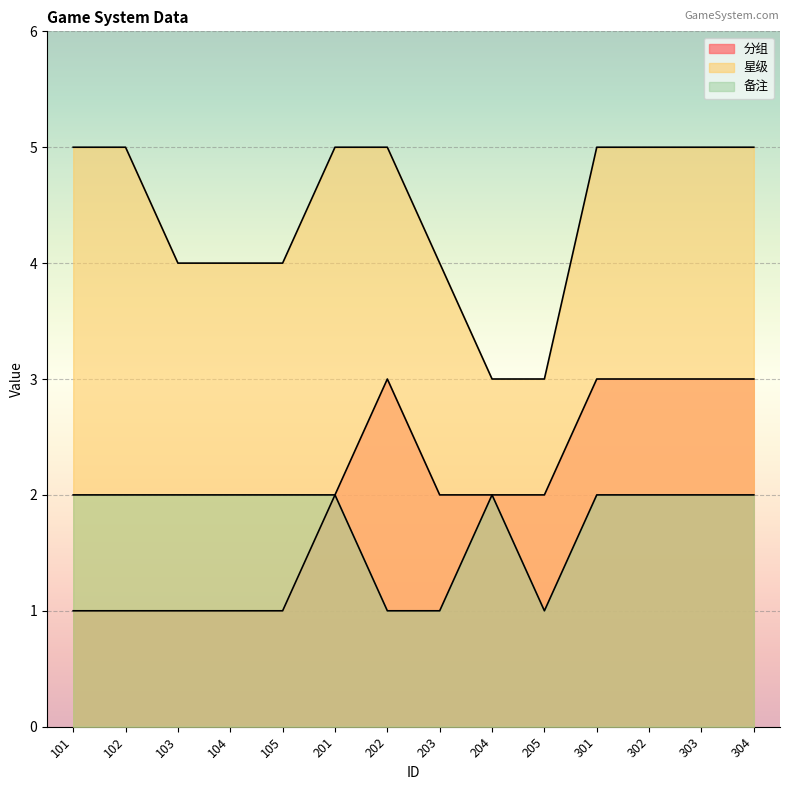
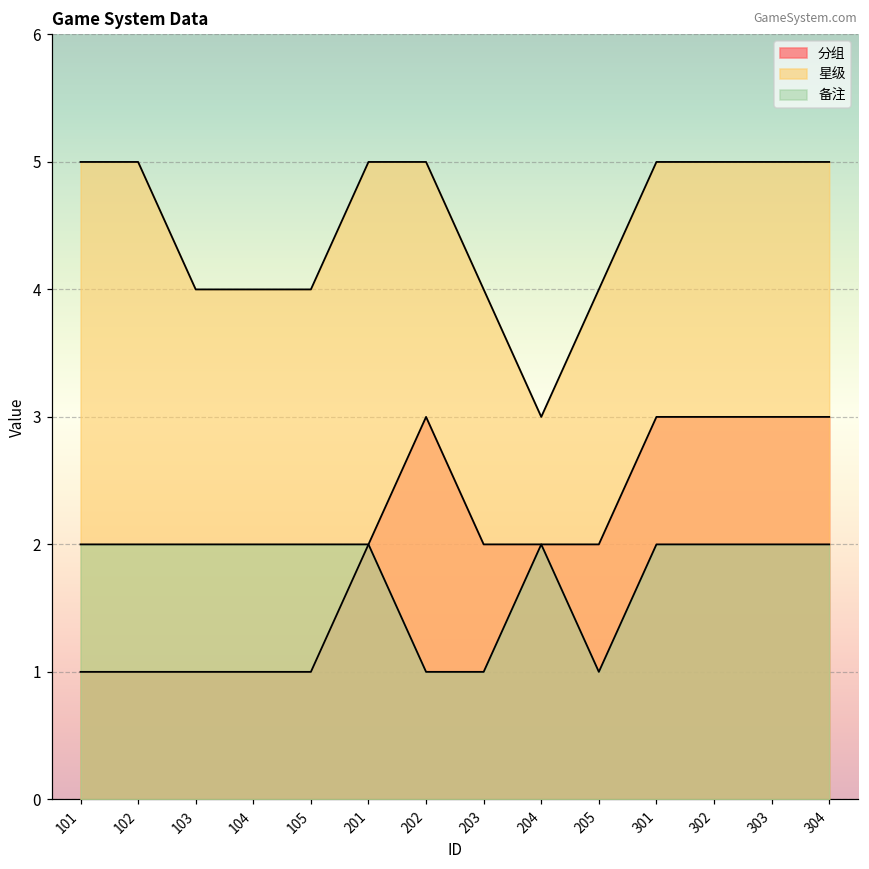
星级, 205: 3 -> 4
